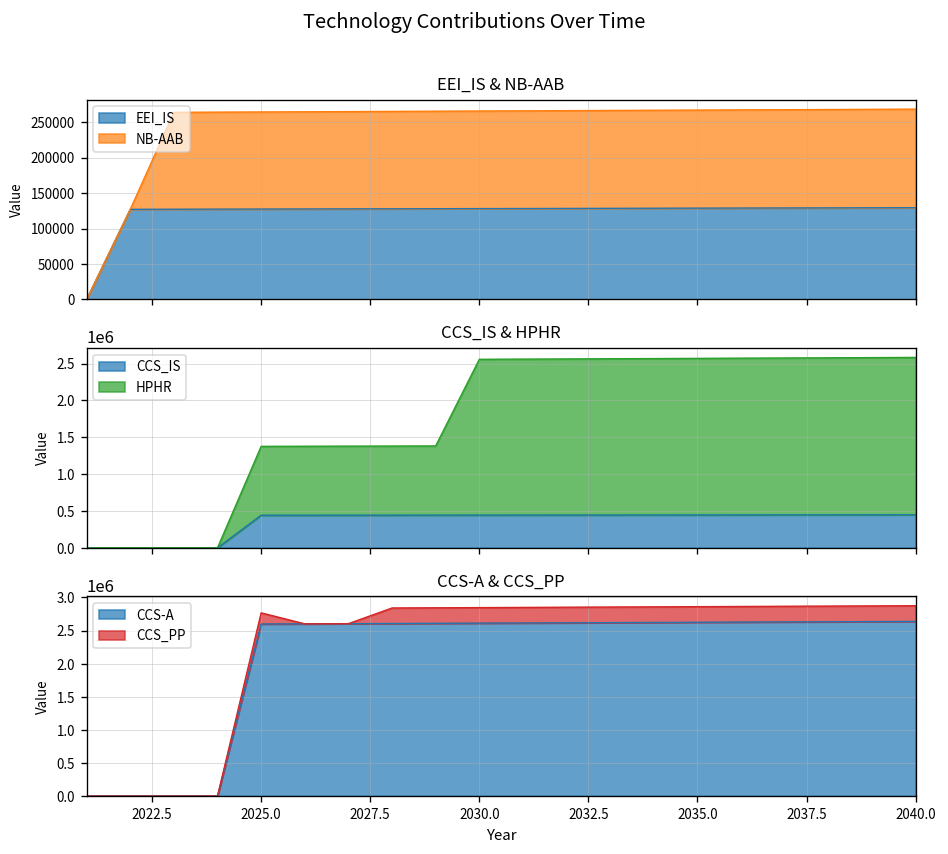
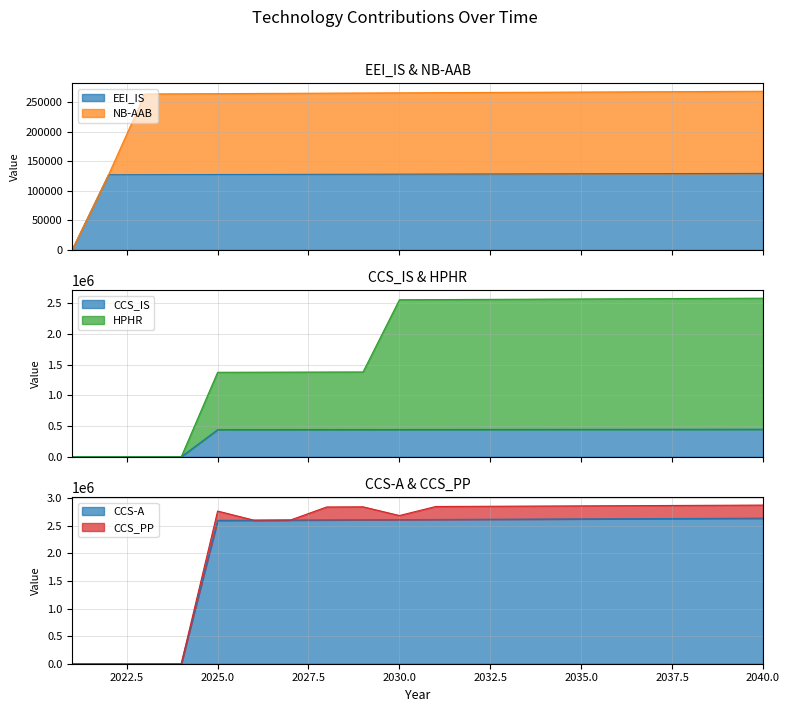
CCS-A & CCS_PP, CCS_PP, 2030.0: 200000 -> 100000
